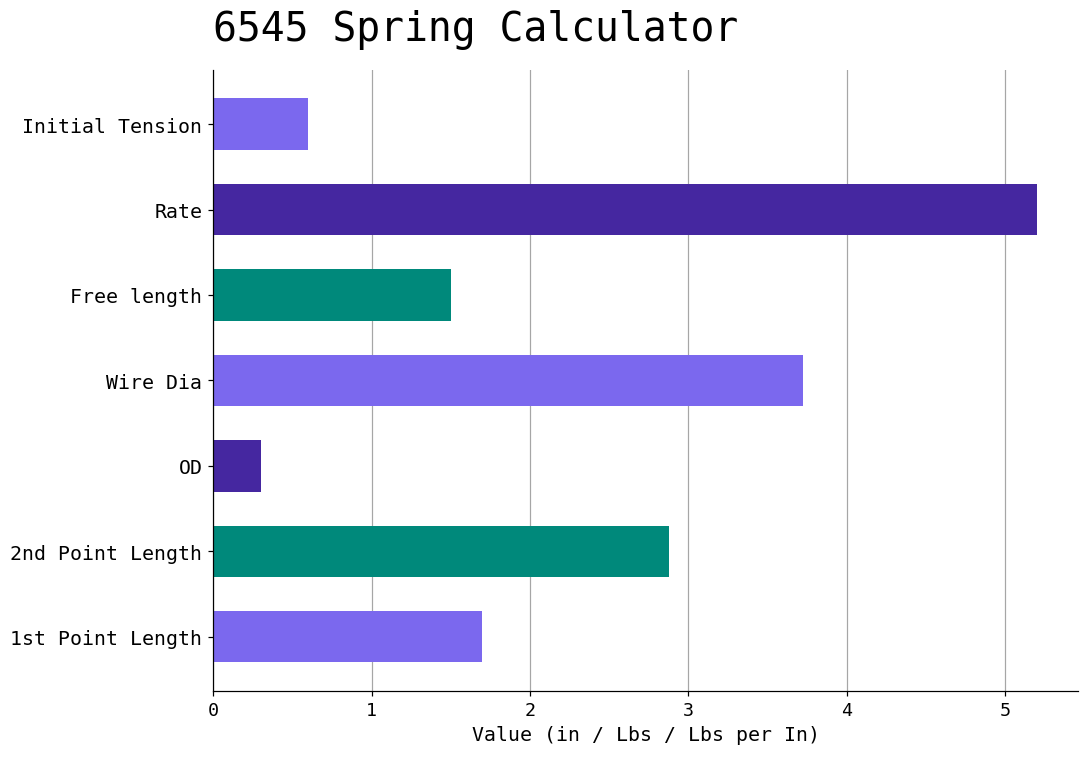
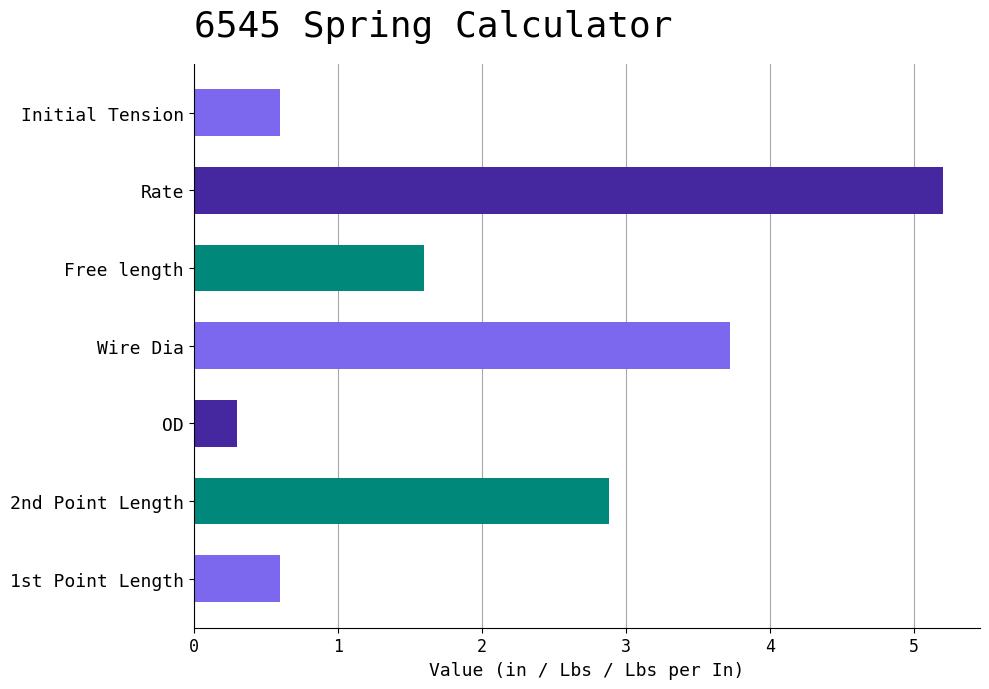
Free length: 1.5 -> 1.6
1st Point Length: 1.7 -> 0.6
